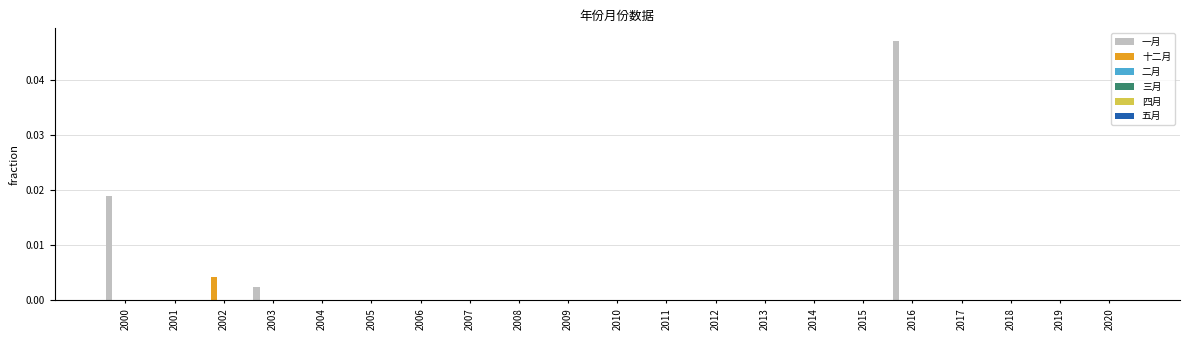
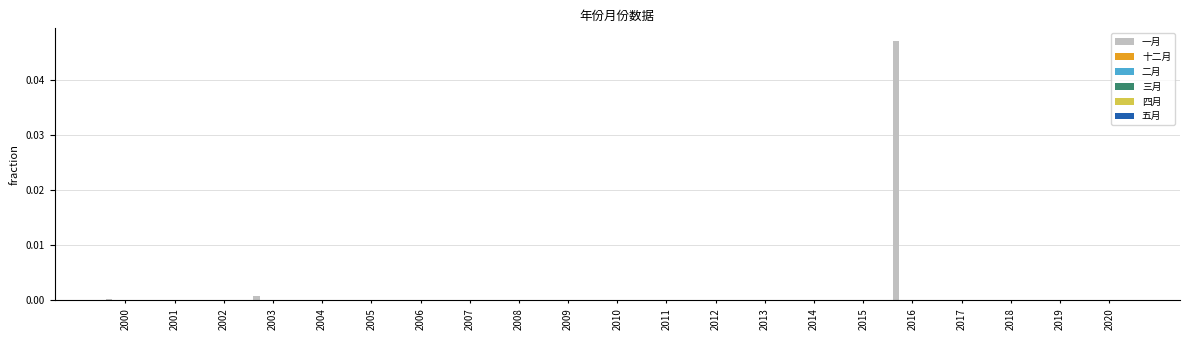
一月, 2000: 0.019 -> 0.000
十二月, 2002: 0.004 -> 0.000
一月, 2003: 0.003 -> 0.001
